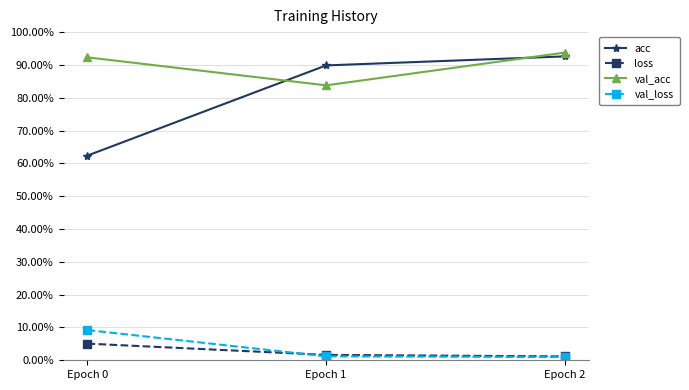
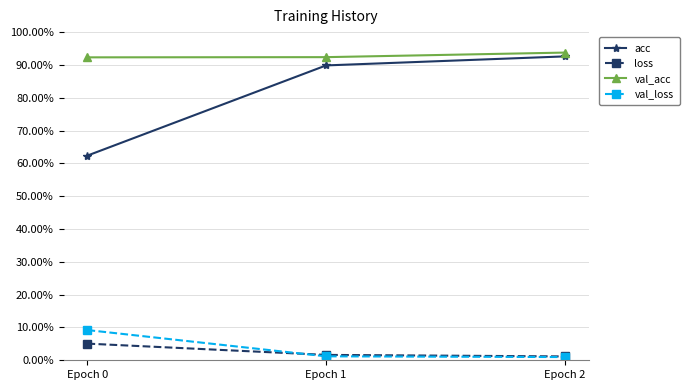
val_acc, Epoch 1: 84% -> 92%
